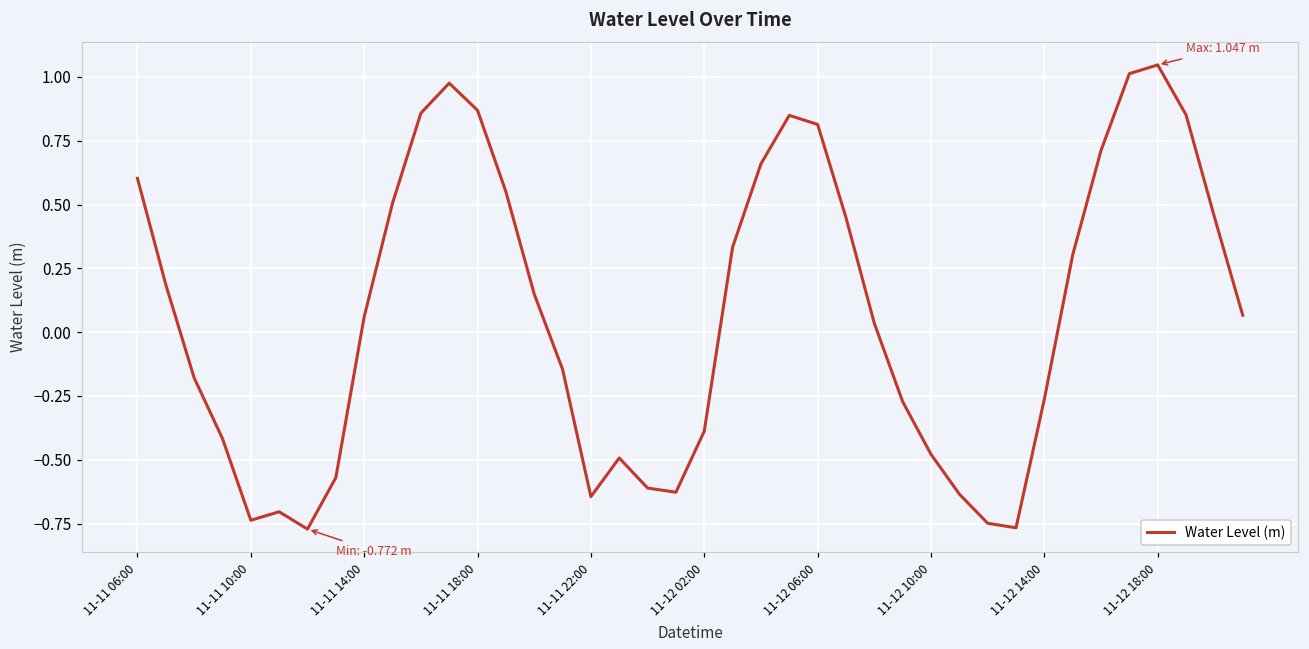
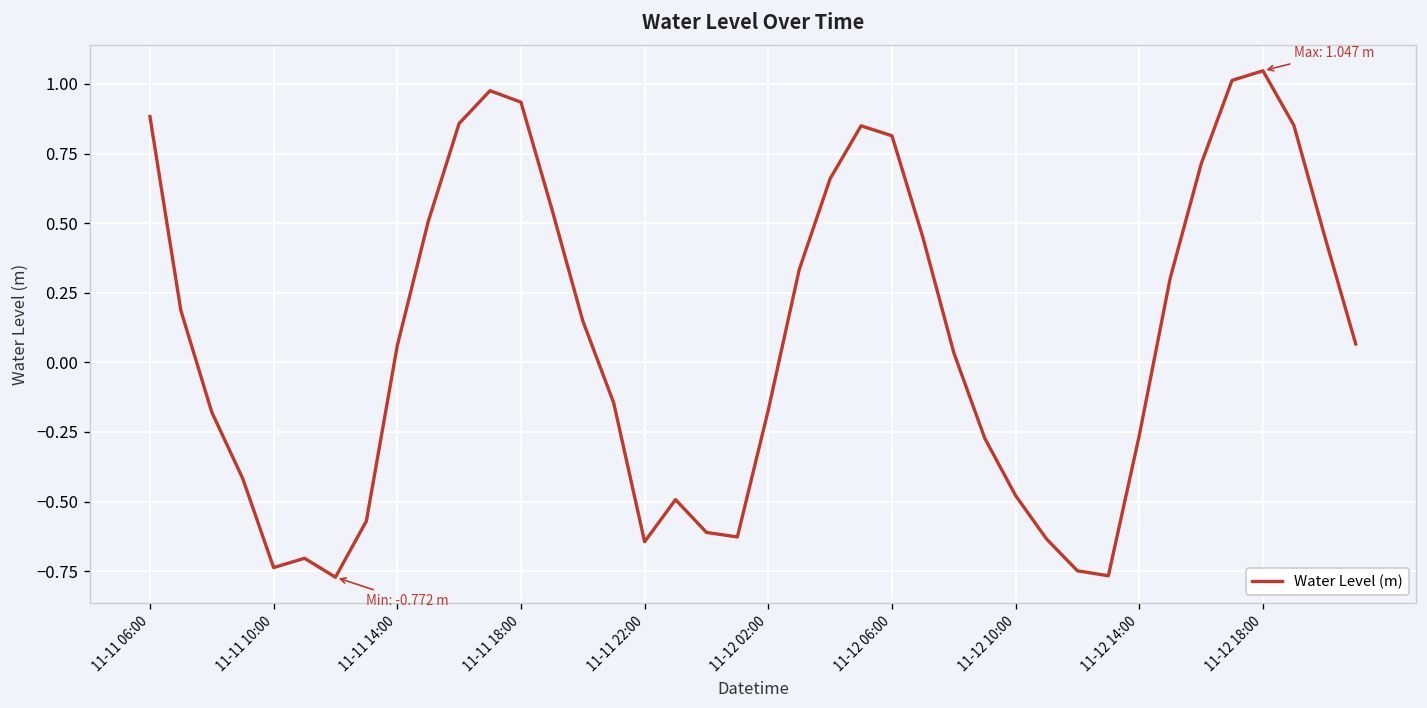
11-11 06:00: 0.60 -> 0.88
11-11 18:00: 0.87 -> 0.93
11-12 02:00: -0.39 -> -0.17
